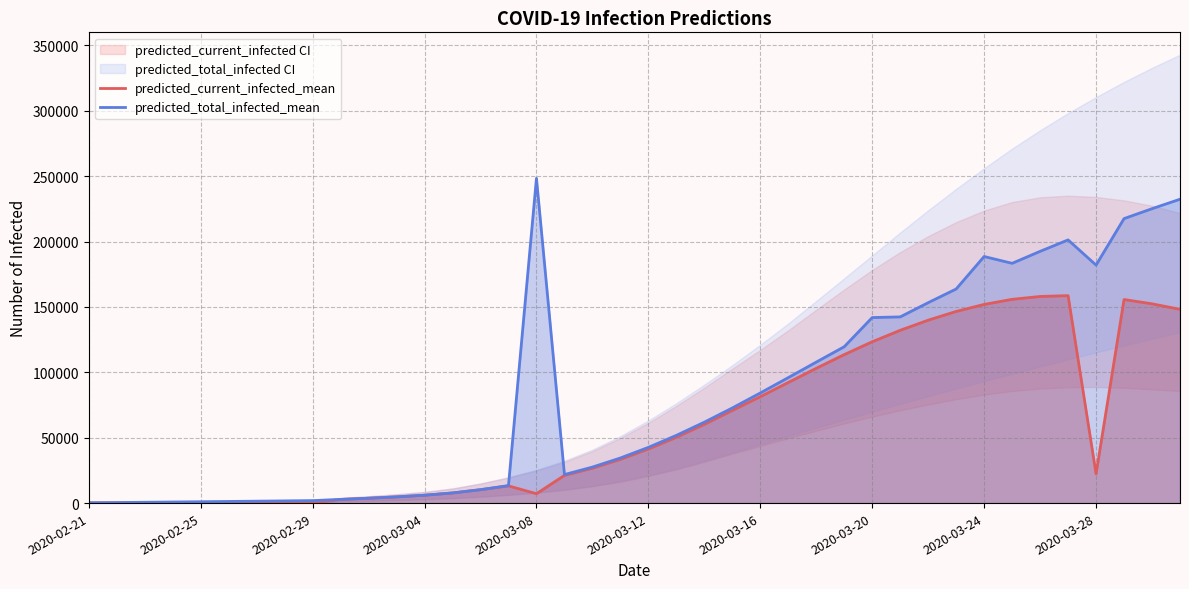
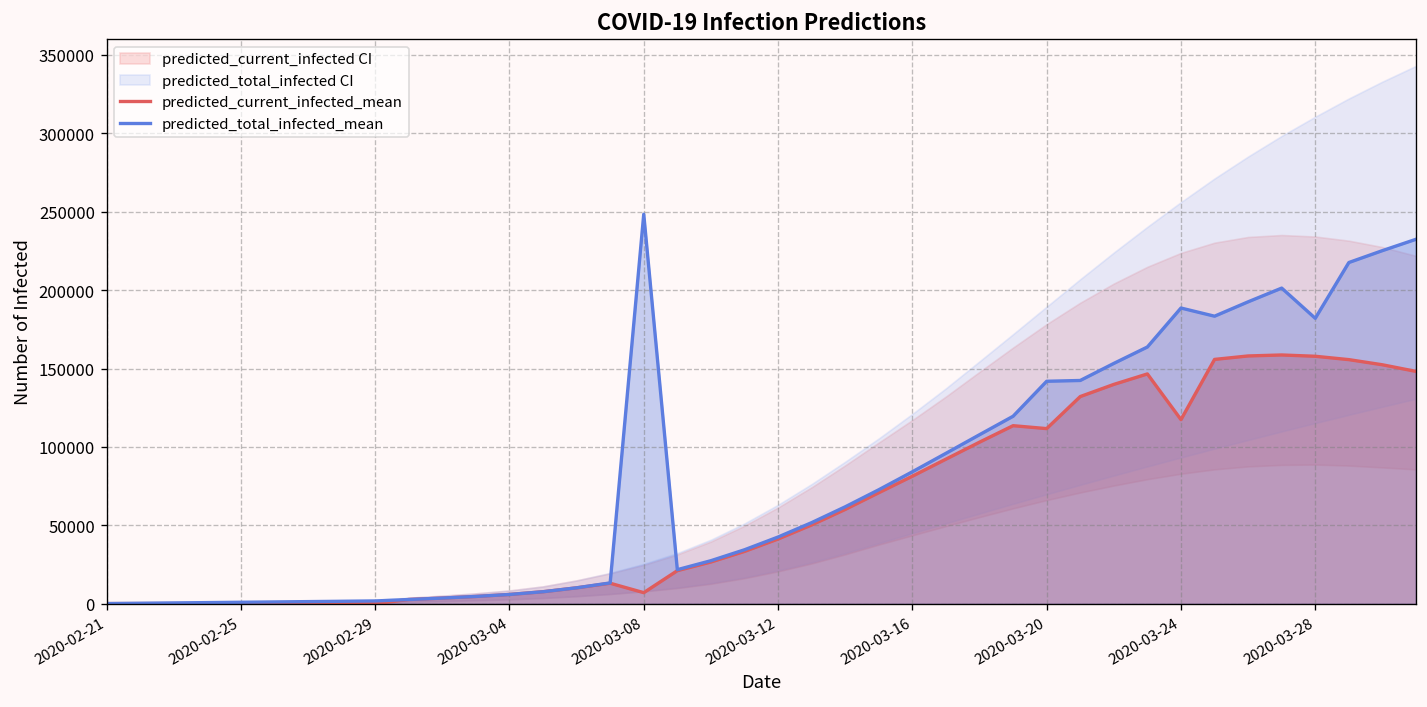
predicted_current_infected_mean, 2020-03-20: 123000 -> 112000
predicted_current_infected_mean, 2020-03-24: 152000 -> 117000
predicted_current_infected_mean, 2020-03-28: 22000 -> 158000
